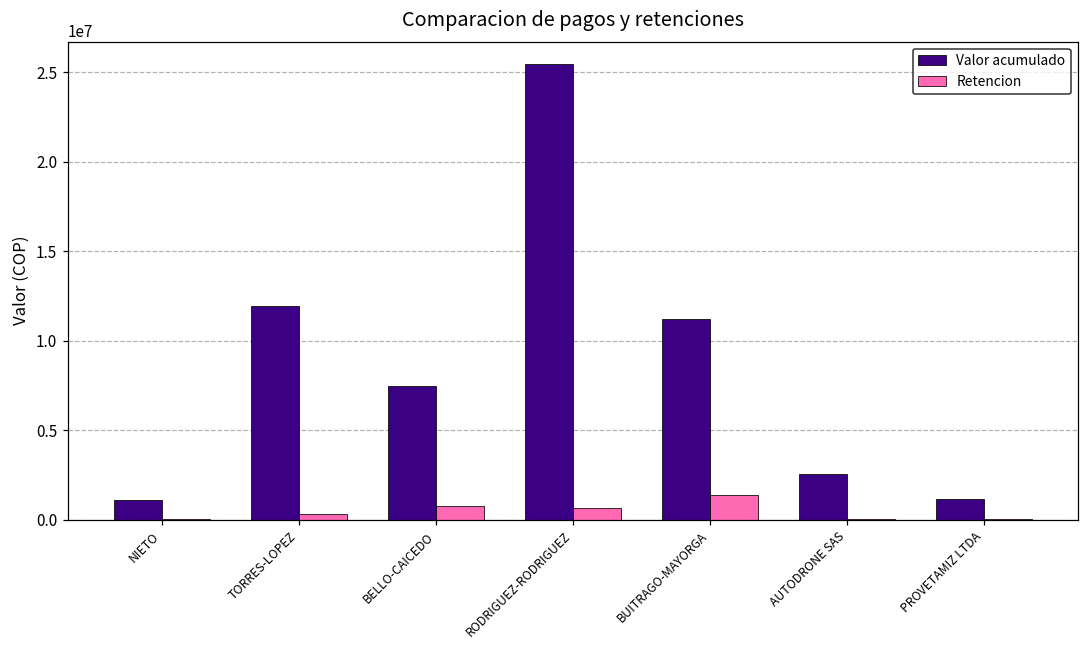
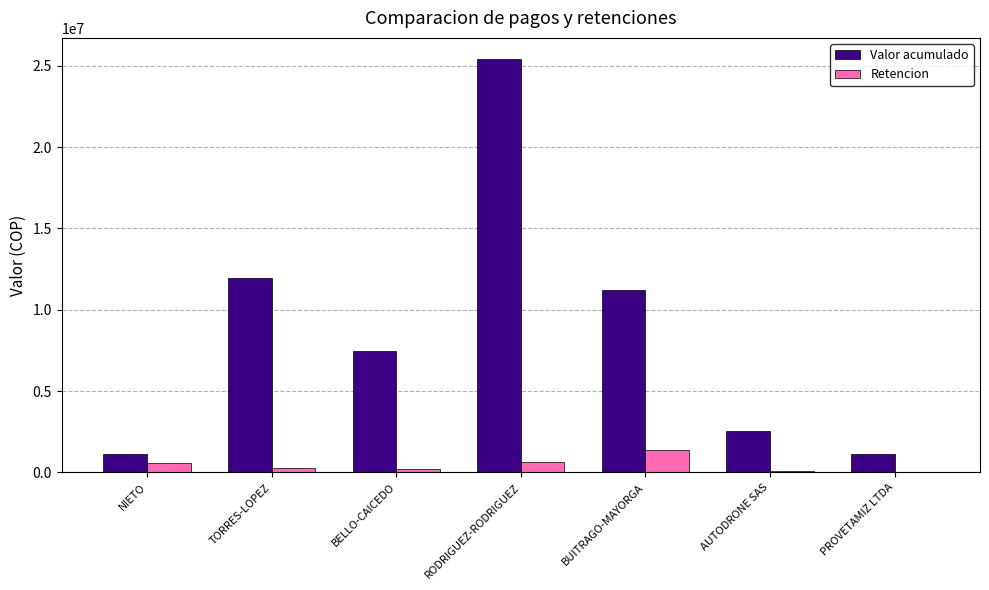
Retencion, NIETO: 0 -> 600000
Retencion, BELLO-CAICEDO: 800000 -> 200000
